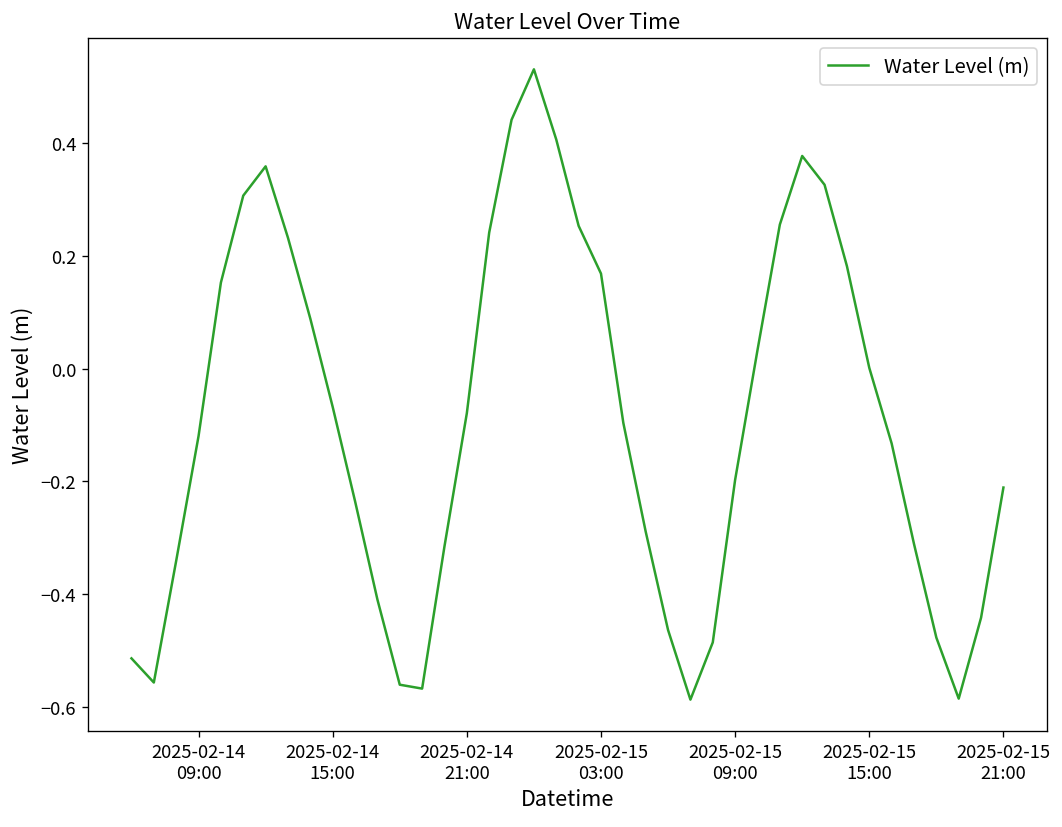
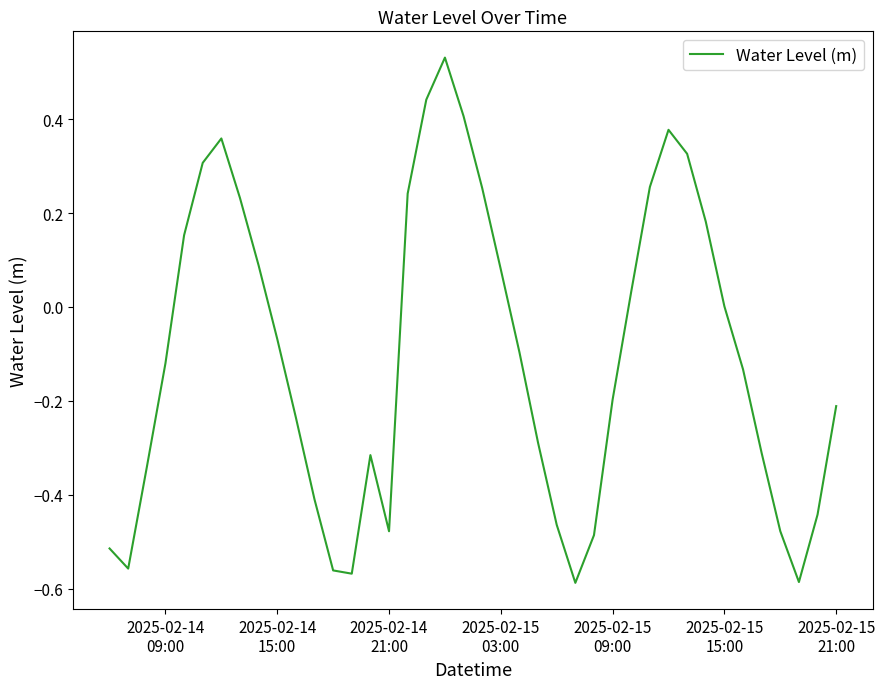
2025-02-14 21:00: -0.08 -> -0.48
2025-02-15 03:00: 0.17 -> 0.08
